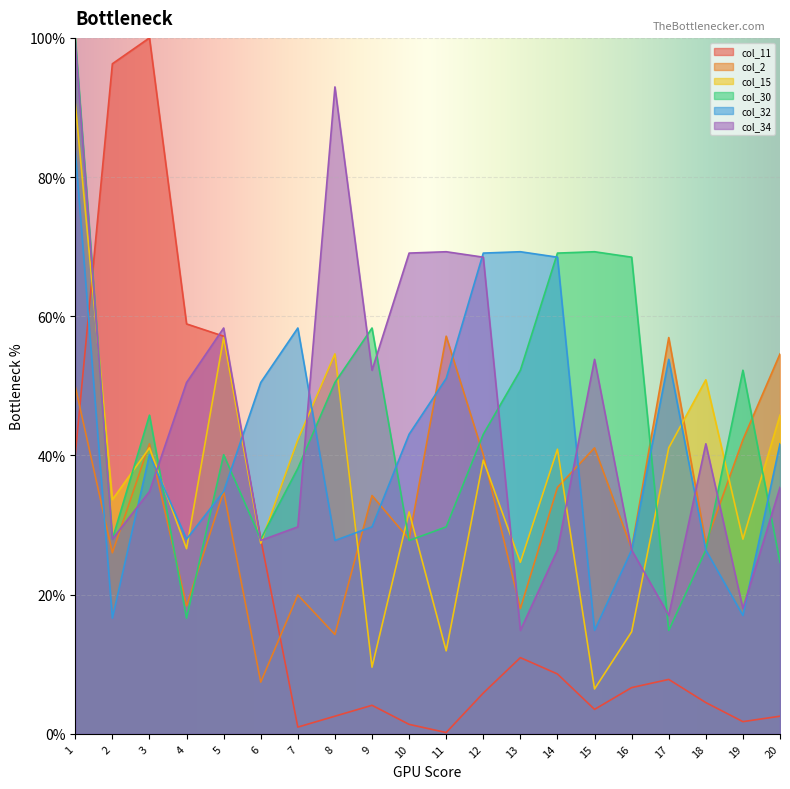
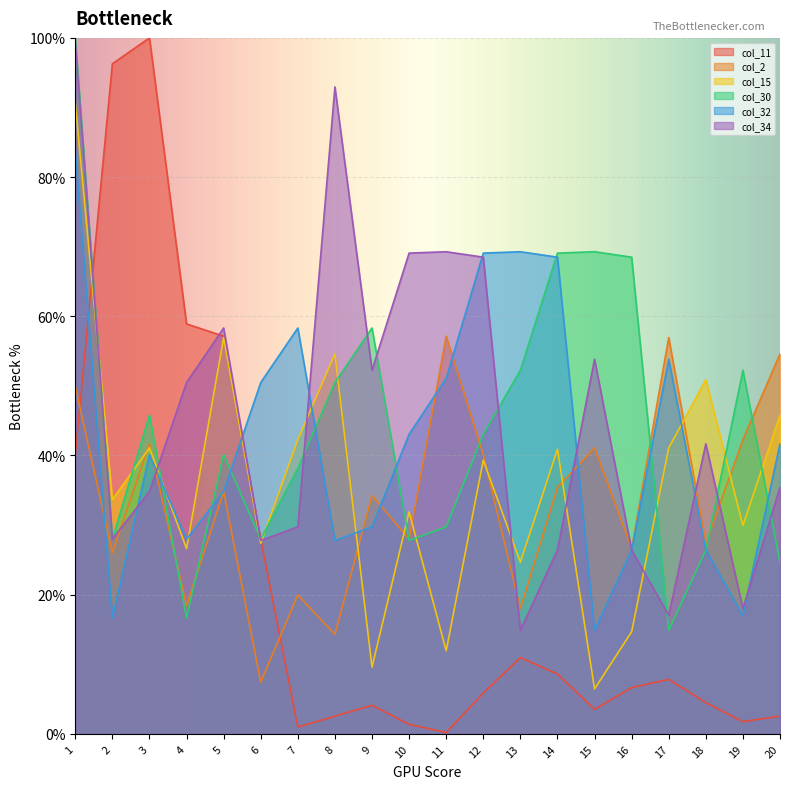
col_15, 19: 28% -> 30%
